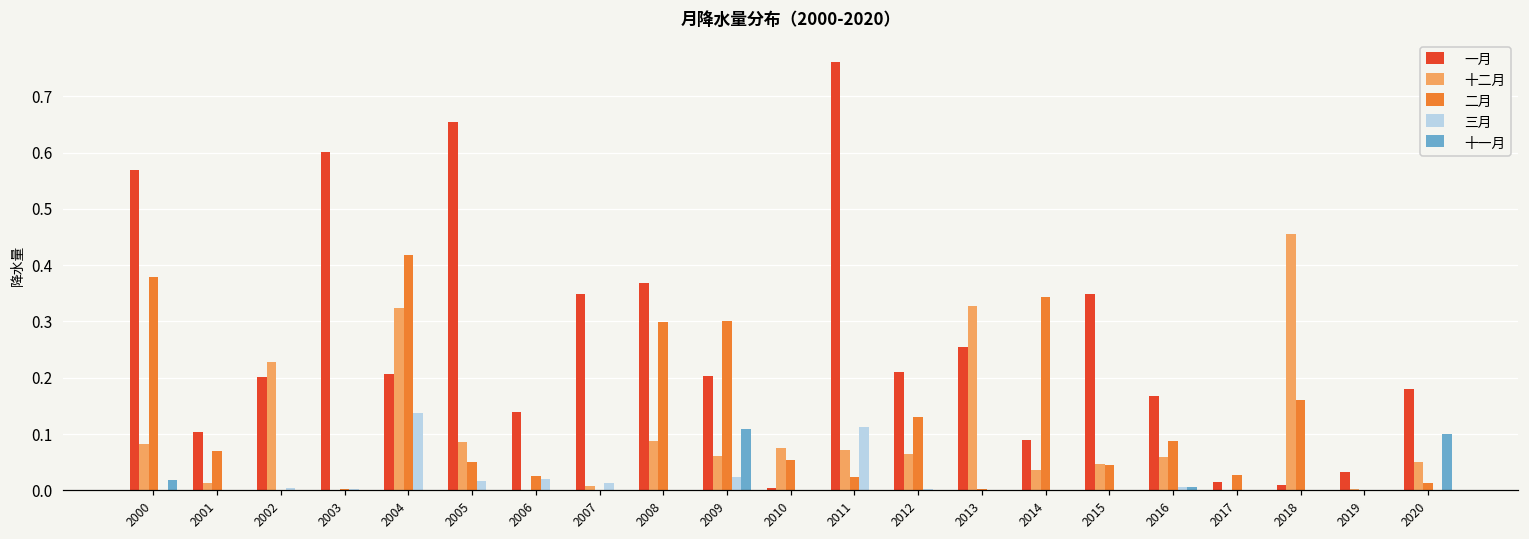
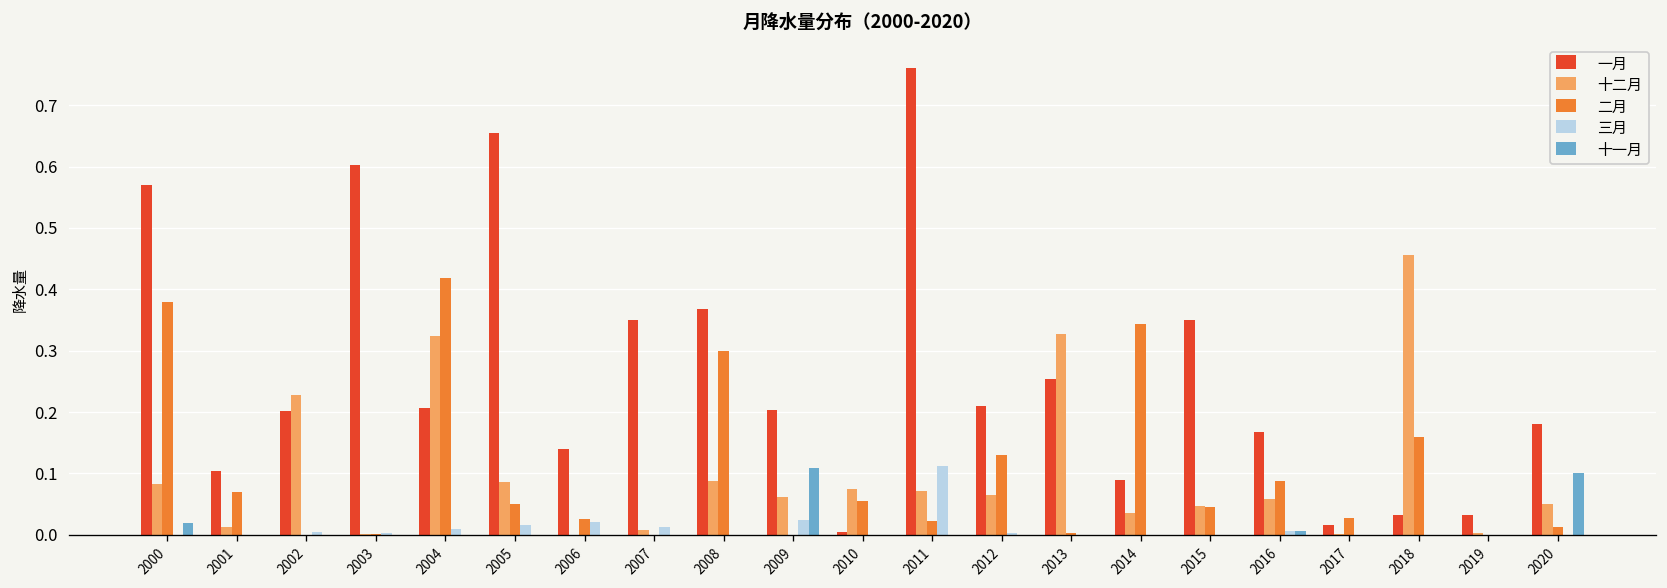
三月, 2004: 0.14 -> 0.01
二月, 2009: 0.3 -> 0.0
一月, 2018: 0.01 -> 0.03
